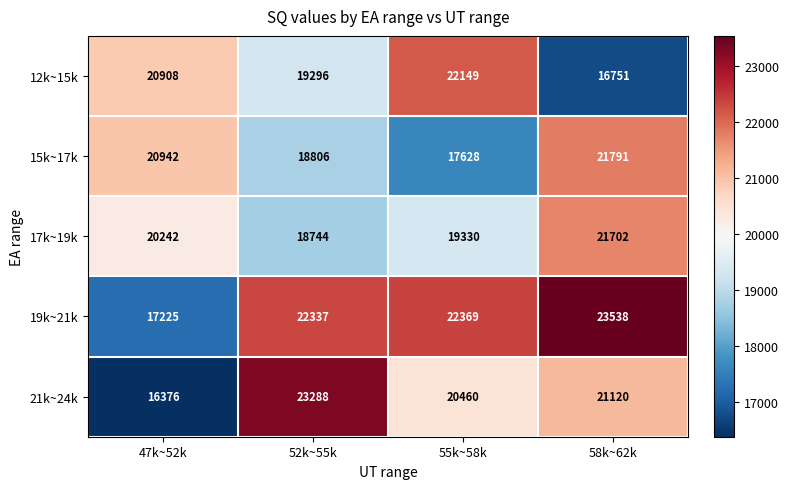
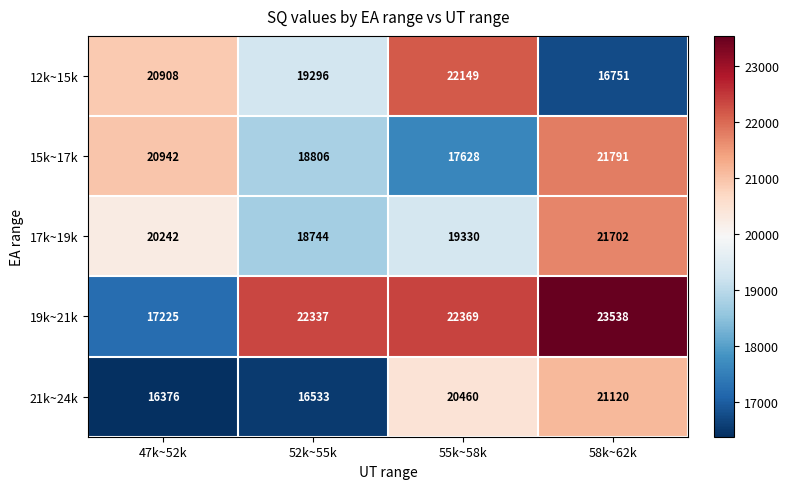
21k~24k, 52k~55k: 23288 -> 16533
